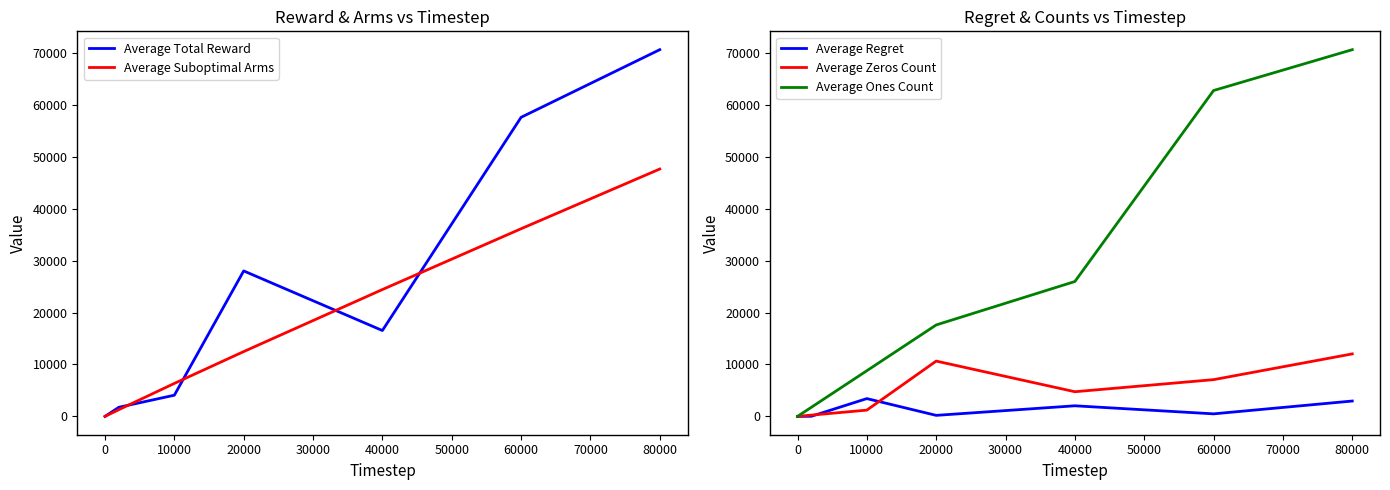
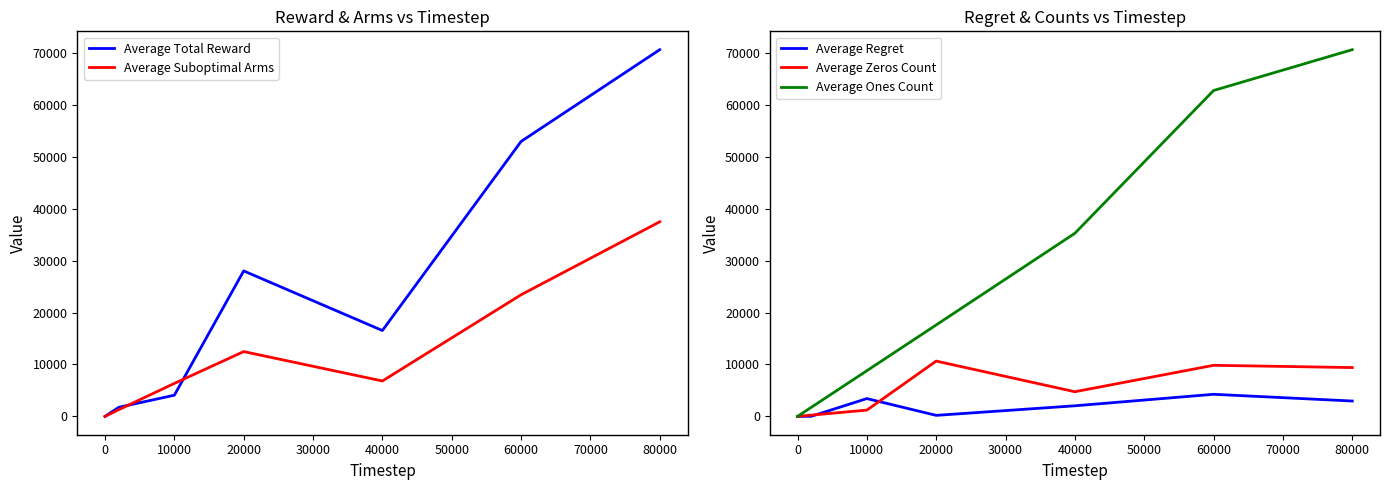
Reward & Arms vs Timestep, Average Suboptimal Arms, 40000: 24000 -> 7000
Reward & Arms vs Timestep, Average Total Reward, 60000: 58000 -> 53000
Reward & Arms vs Timestep, Average Suboptimal Arms, 60000: 36000 -> 23000
Reward & Arms vs Timestep, Average Suboptimal Arms, 80000: 48000 -> 37000
Regret & Counts vs Timestep, Average Ones Count, 40000: 26000 -> 35000
Regret & Counts vs Timestep, Average Regret, 60000: 0 -> 4000
Regret & Counts vs Timestep, Average Zeros Count, 60000: 7000 -> 10000
Regret & Counts vs Timestep, Average Zeros Count, 80000: 12000 -> 9000
